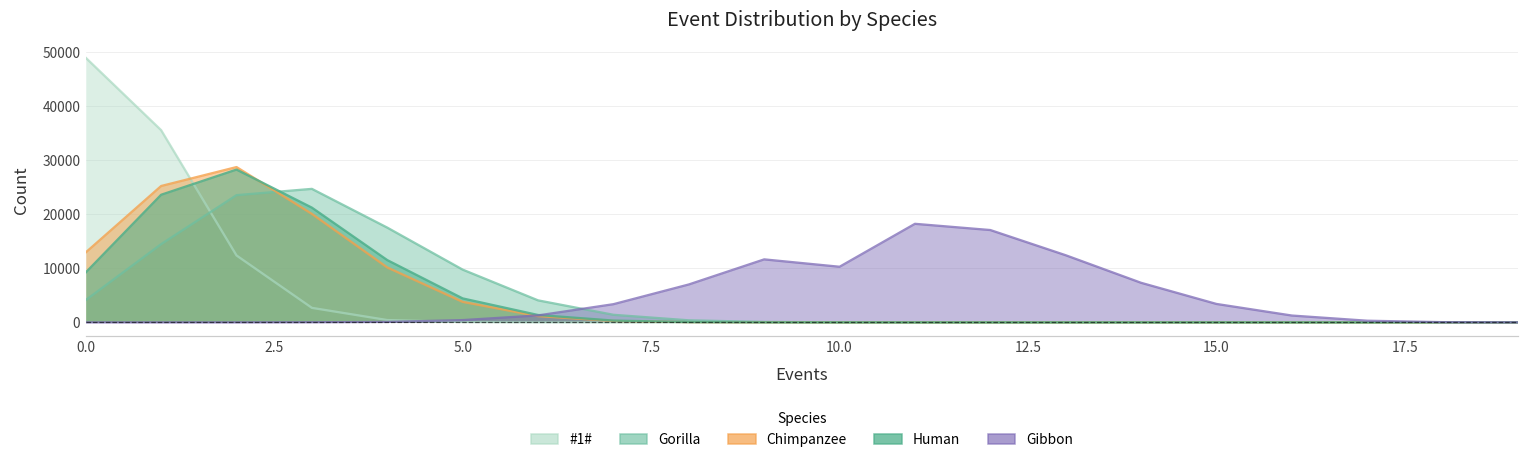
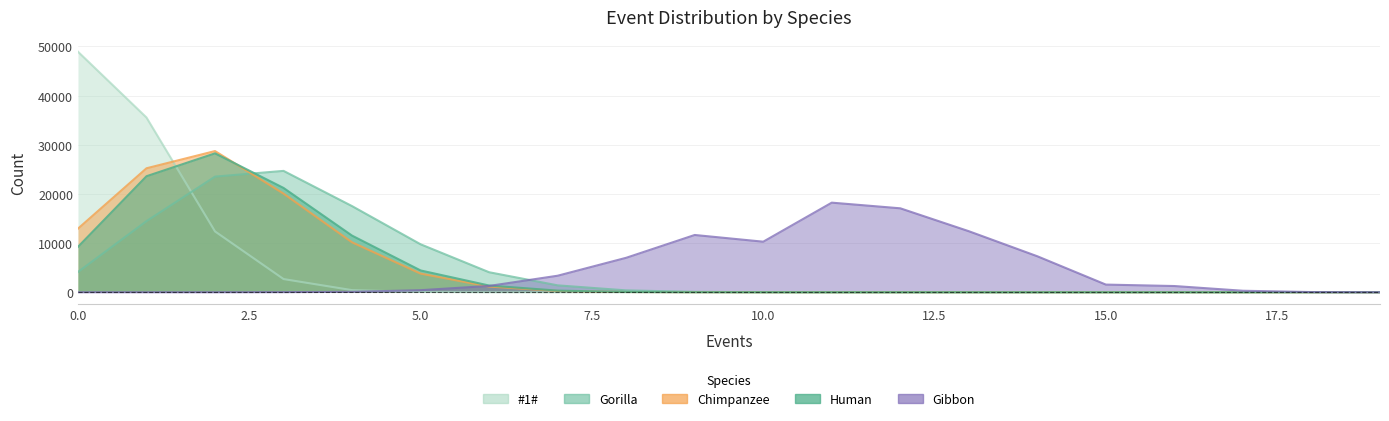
Gibbon, 15.0: 3000 -> 2000
